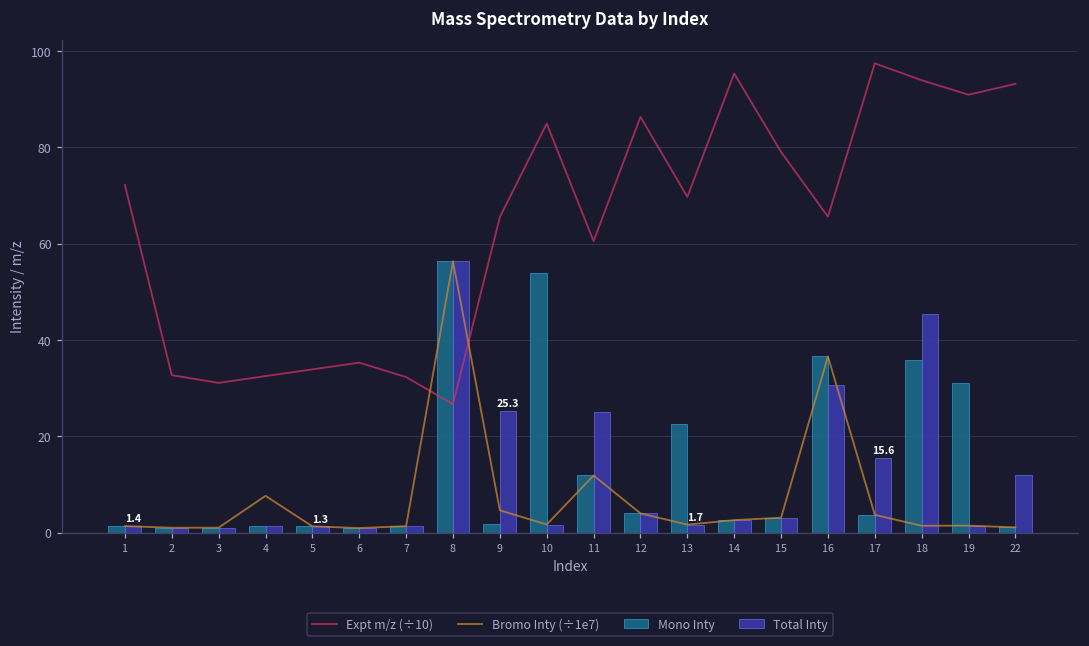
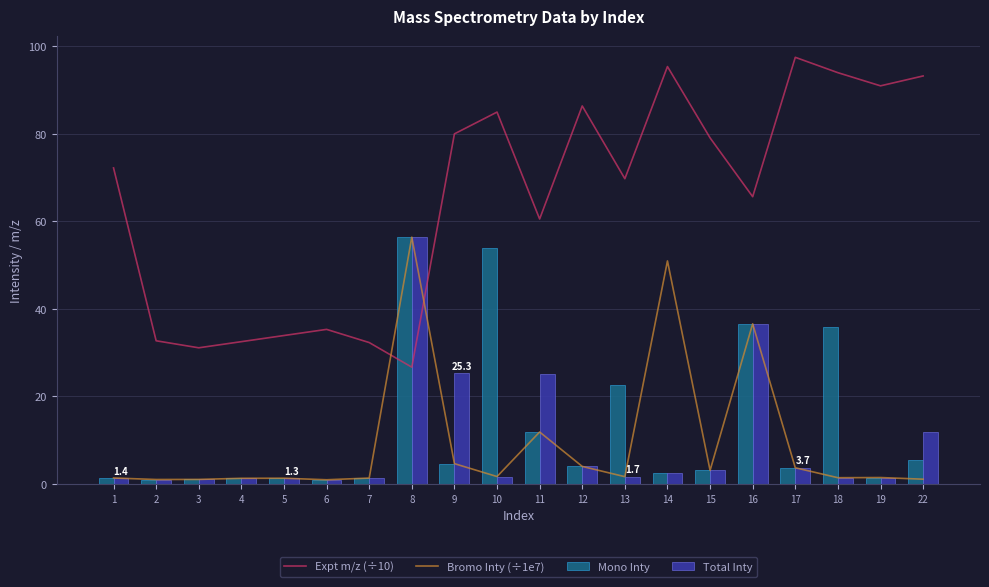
Bromo Inty (÷1e7), 4: 8 -> 1
Mono Inty, 9: 2 -> 5
Expt m/z (÷10), 9: 66 -> 80
Bromo Inty (÷1e7), 14: 3 -> 51
Total Inty, 16: 31 -> 37
Total Inty, 17: 15.6 -> 3.7
Total Inty, 18: 45 -> 1
Mono Inty, 19: 31 -> 1
Mono Inty, 22: 1 -> 5
